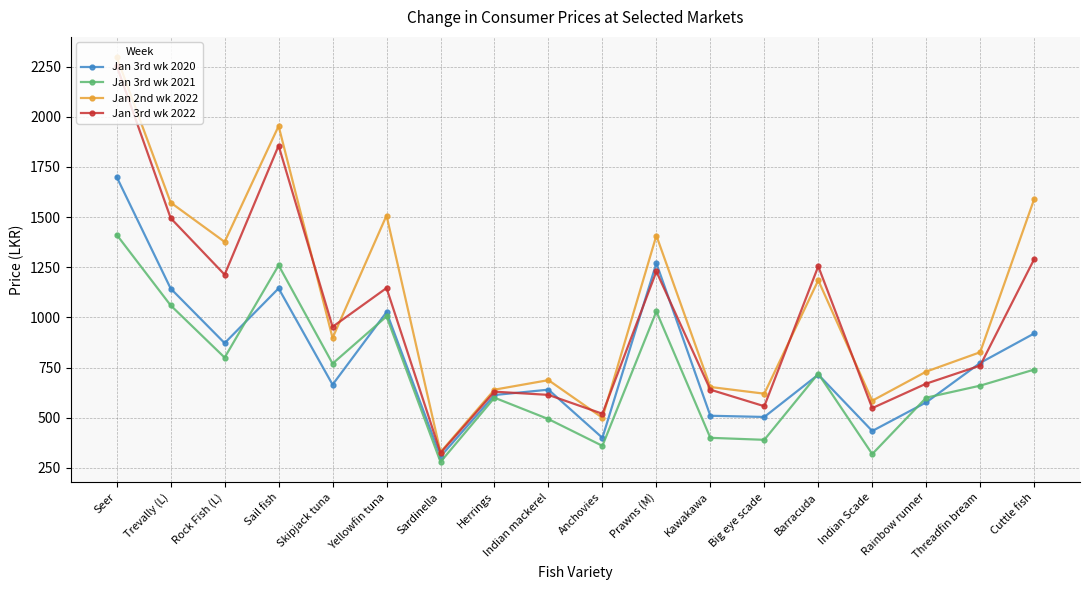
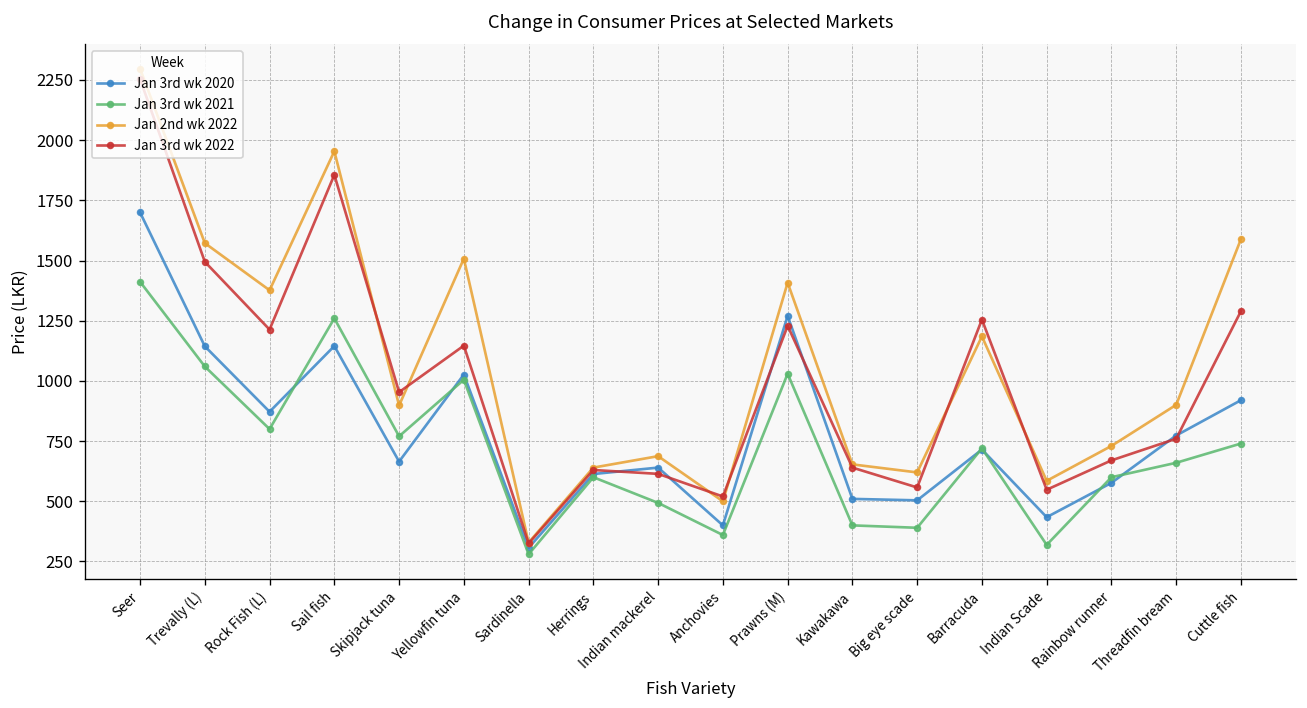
Jan 2nd wk 2022, Threadfin bream: 830 -> 900
